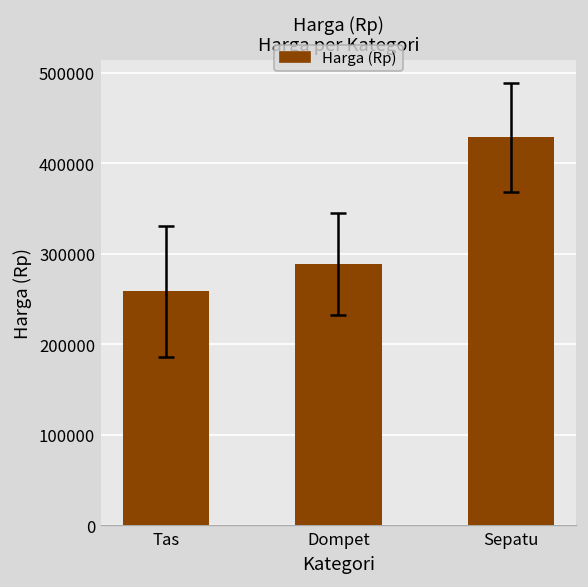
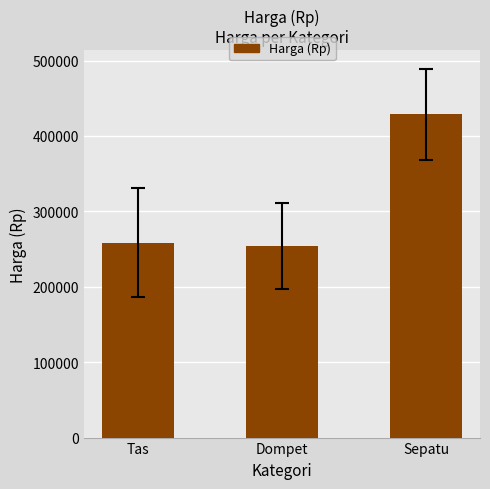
Harga (Rp), Dompet: 290000 -> 250000
